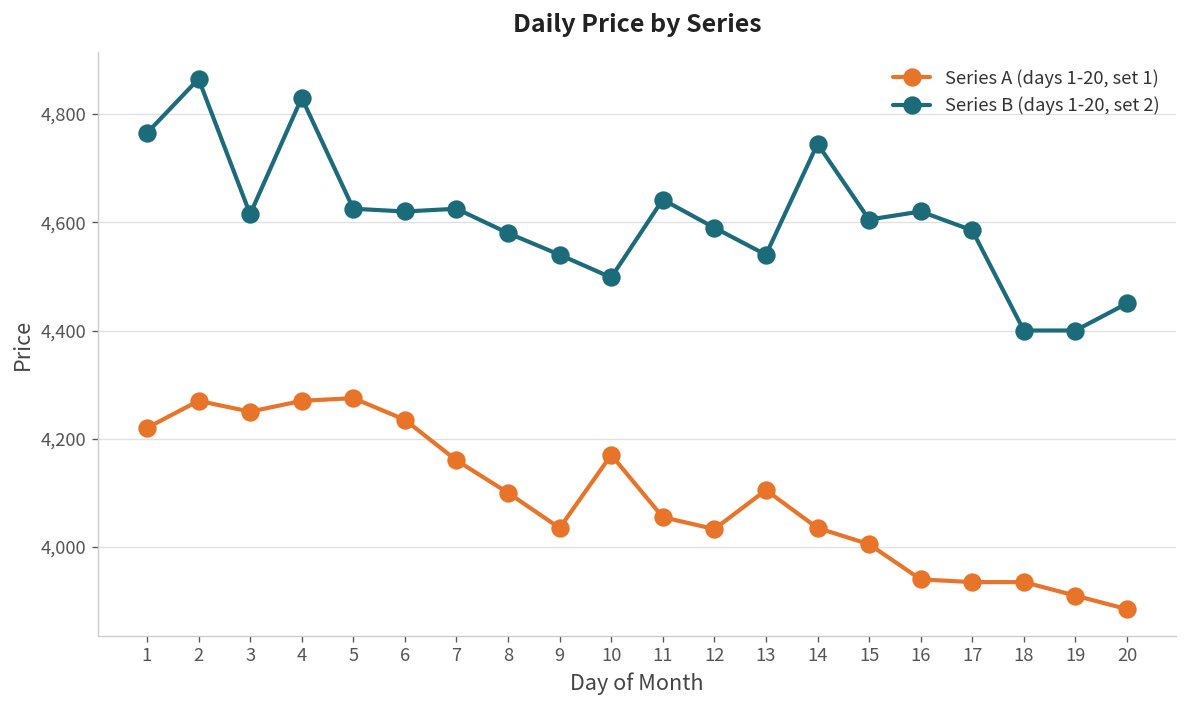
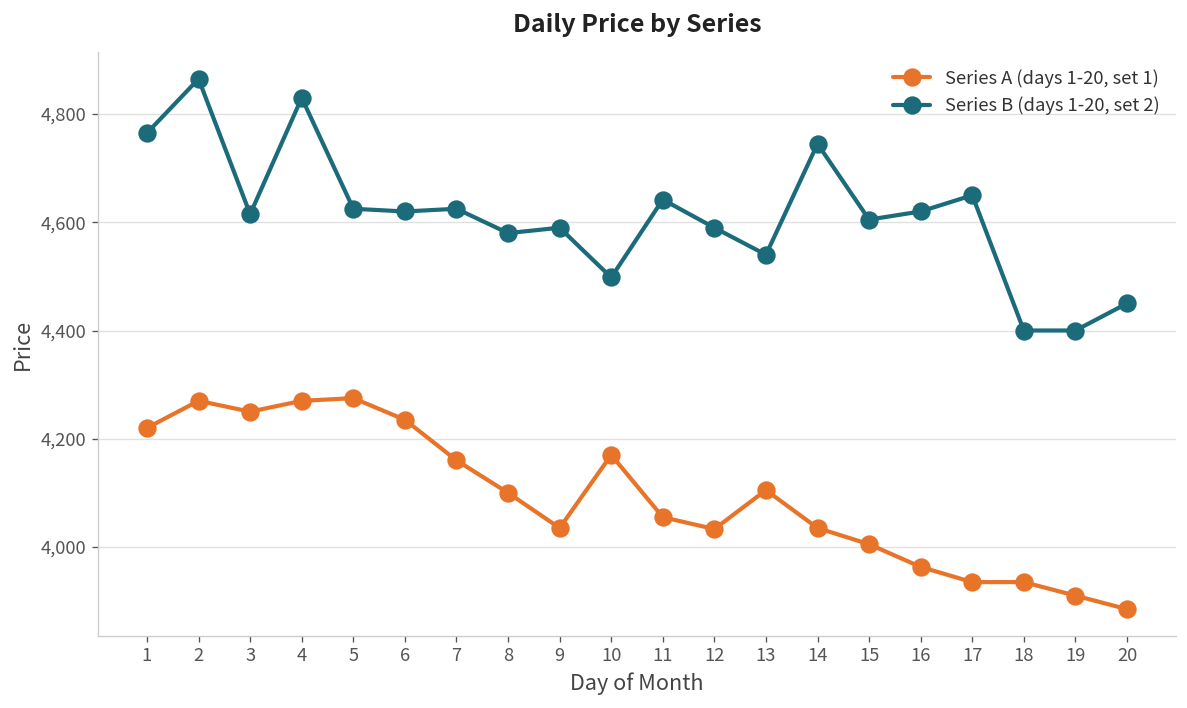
Series B (days 1-20, set 2), 9: 4,540 -> 4,590
Series A (days 1-20, set 1), 16: 3,940 -> 3,960
Series B (days 1-20, set 2), 17: 4,590 -> 4,650
